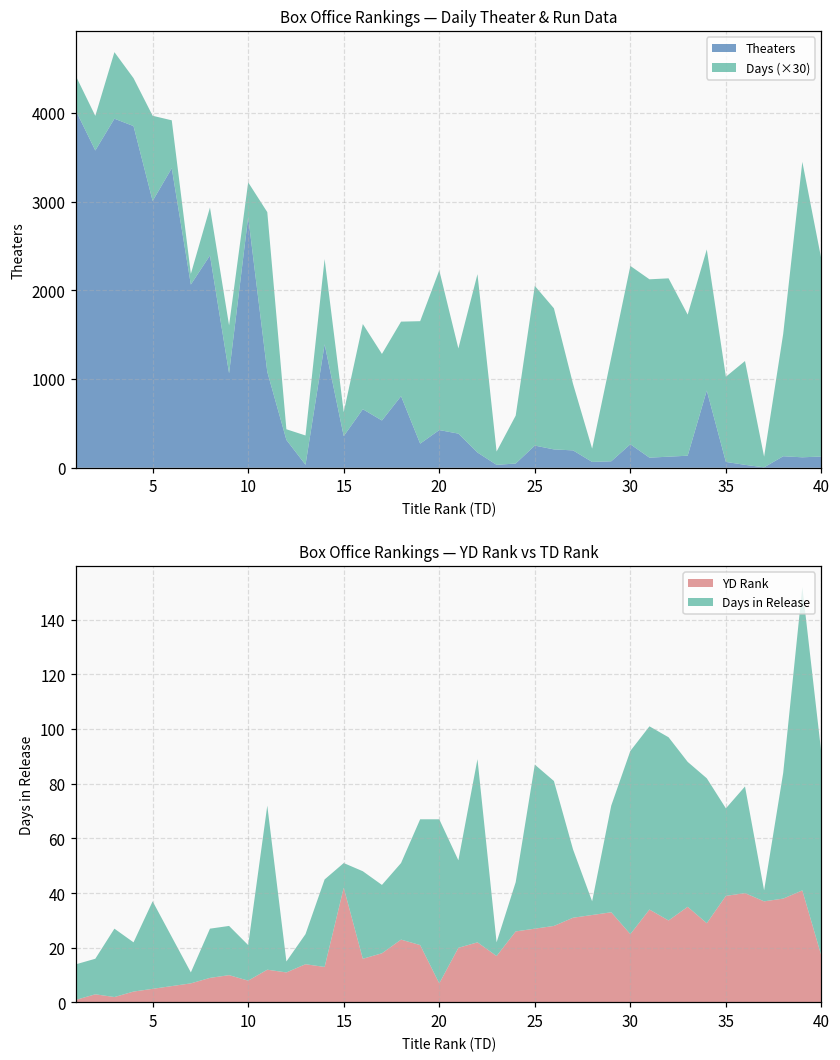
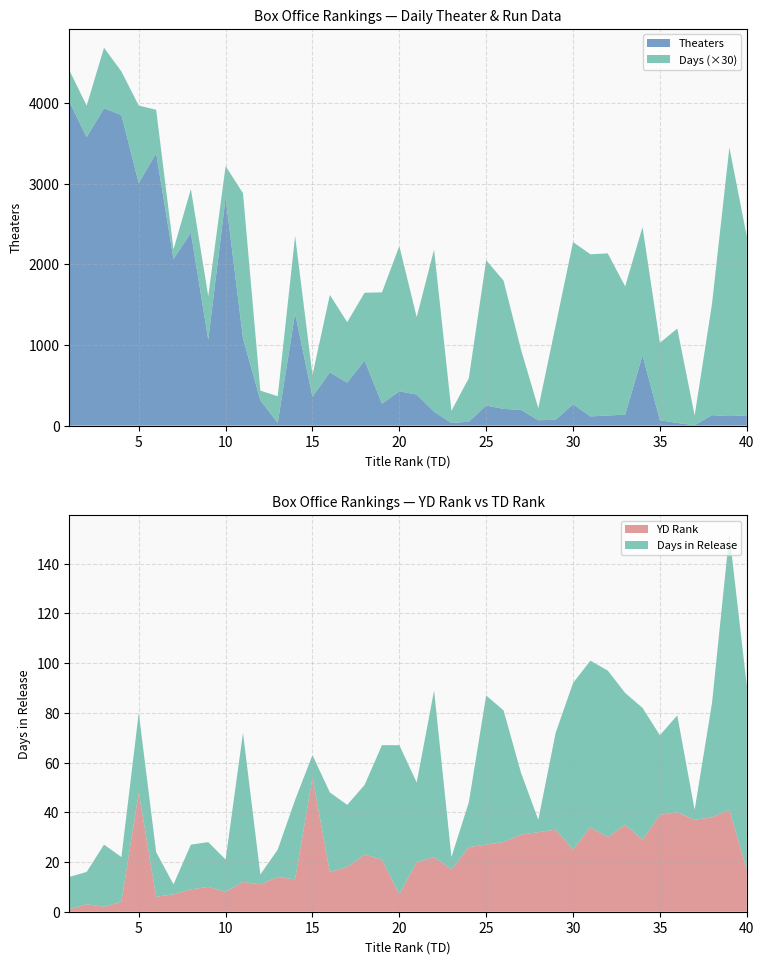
Box Office Rankings — YD Rank vs TD Rank, YD Rank, 5: 5 -> 48
Box Office Rankings — YD Rank vs TD Rank, YD Rank, 15: 42 -> 54
